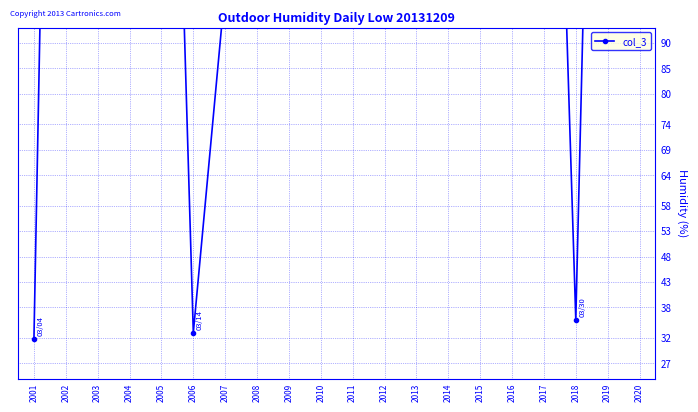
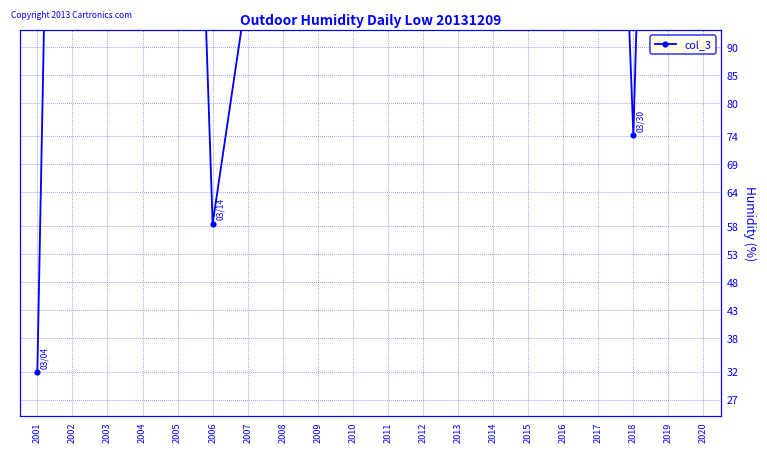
2006: 33 -> 58
2018: 36 -> 74
